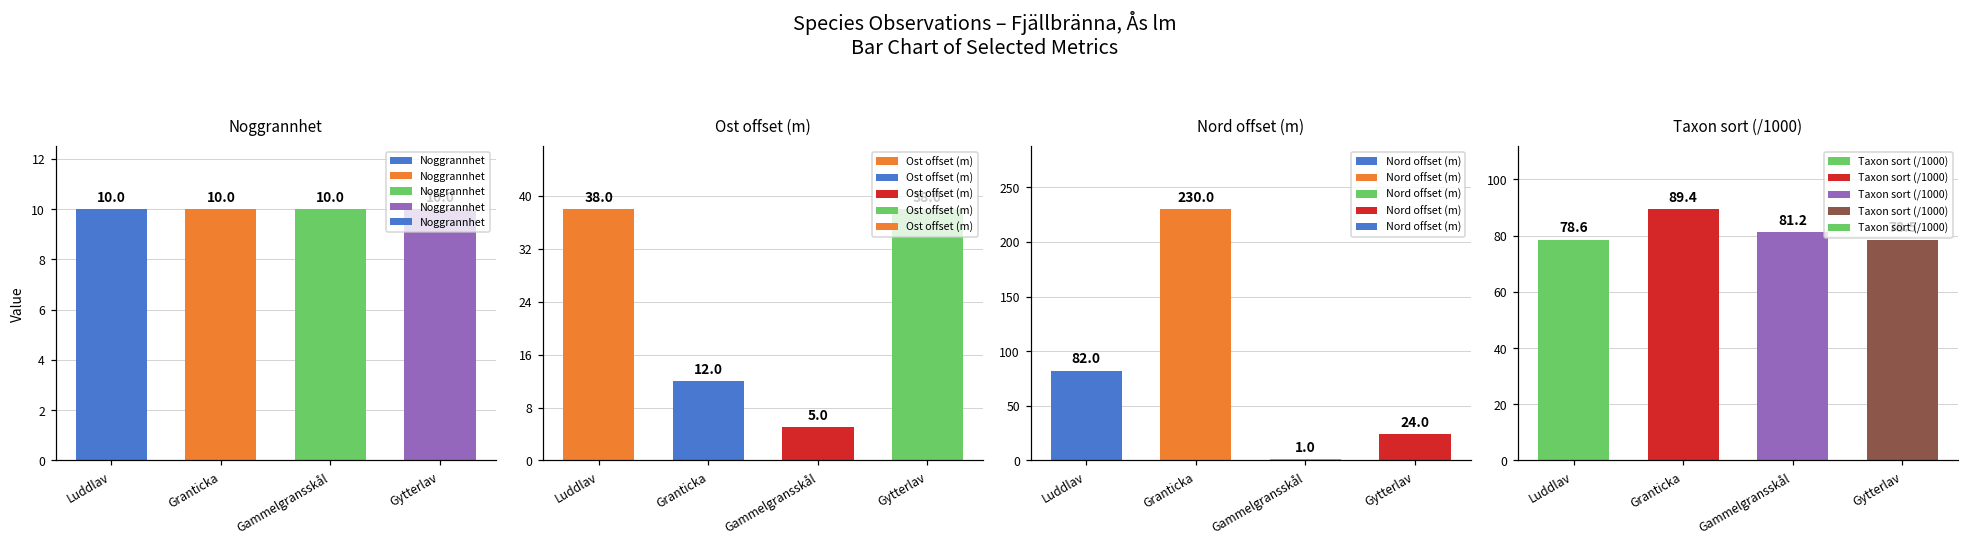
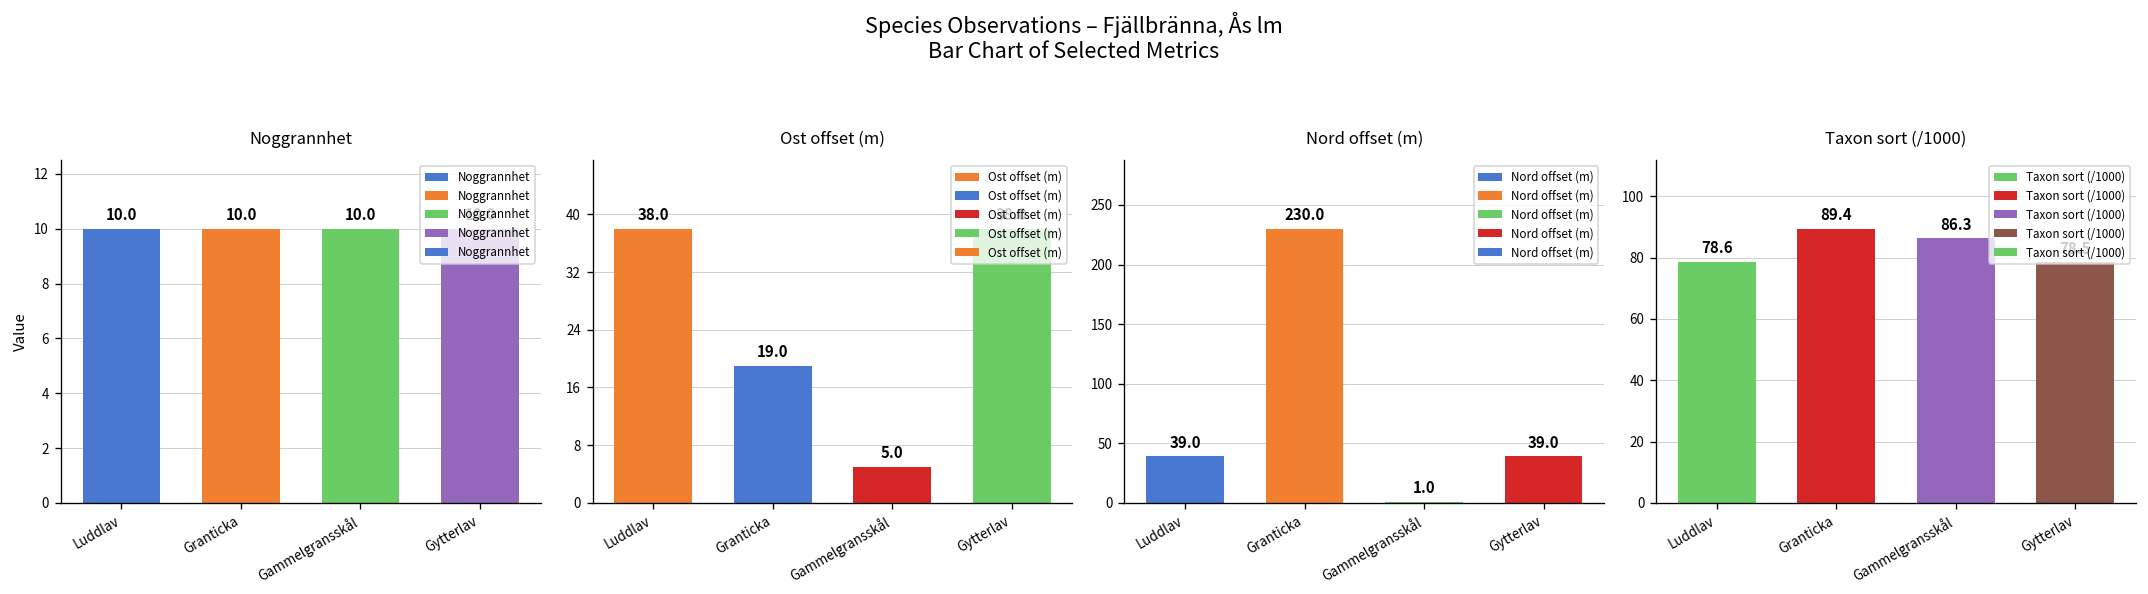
Ost offset (m), Granticka: 12.0 -> 19.0
Nord offset (m), Luddlav: 82.0 -> 39.0
Nord offset (m), Gytterlav: 24.0 -> 39.0
Taxon sort (/1000), Gammelgransskål: 81.2 -> 86.3
